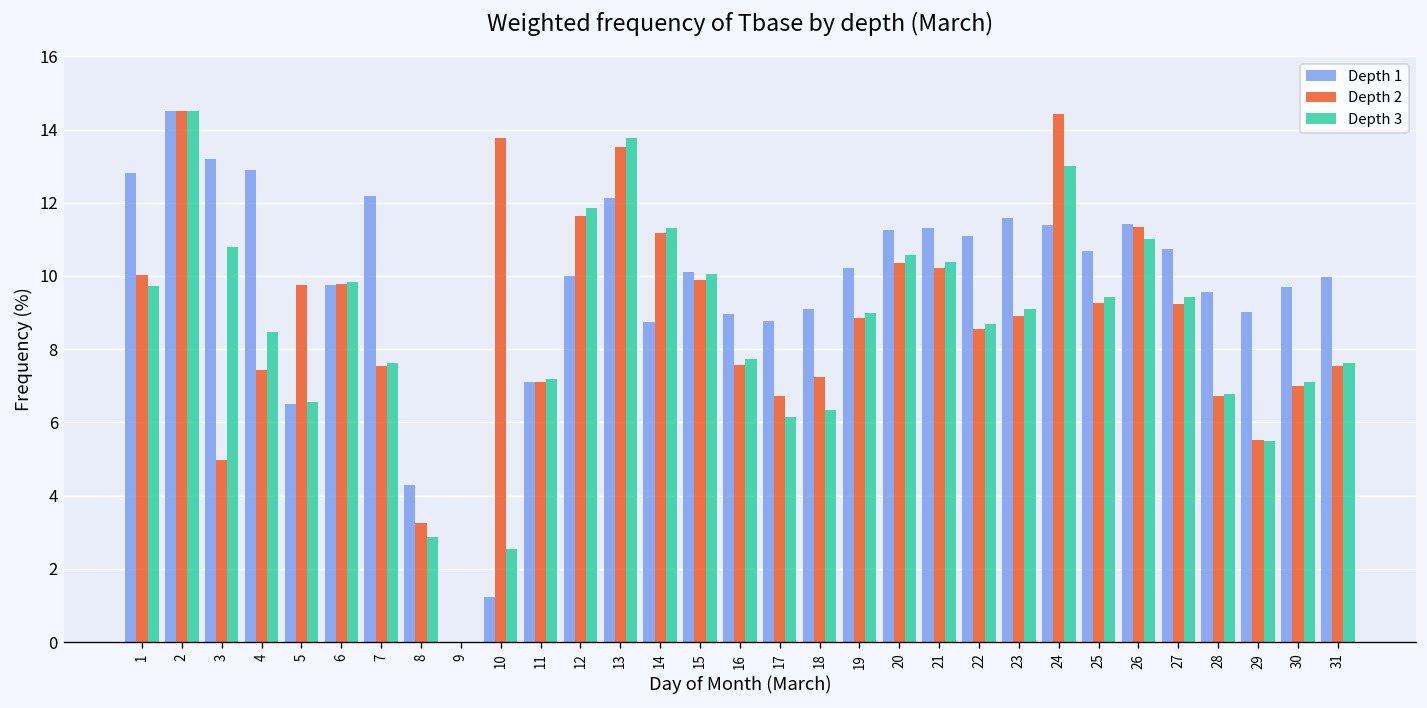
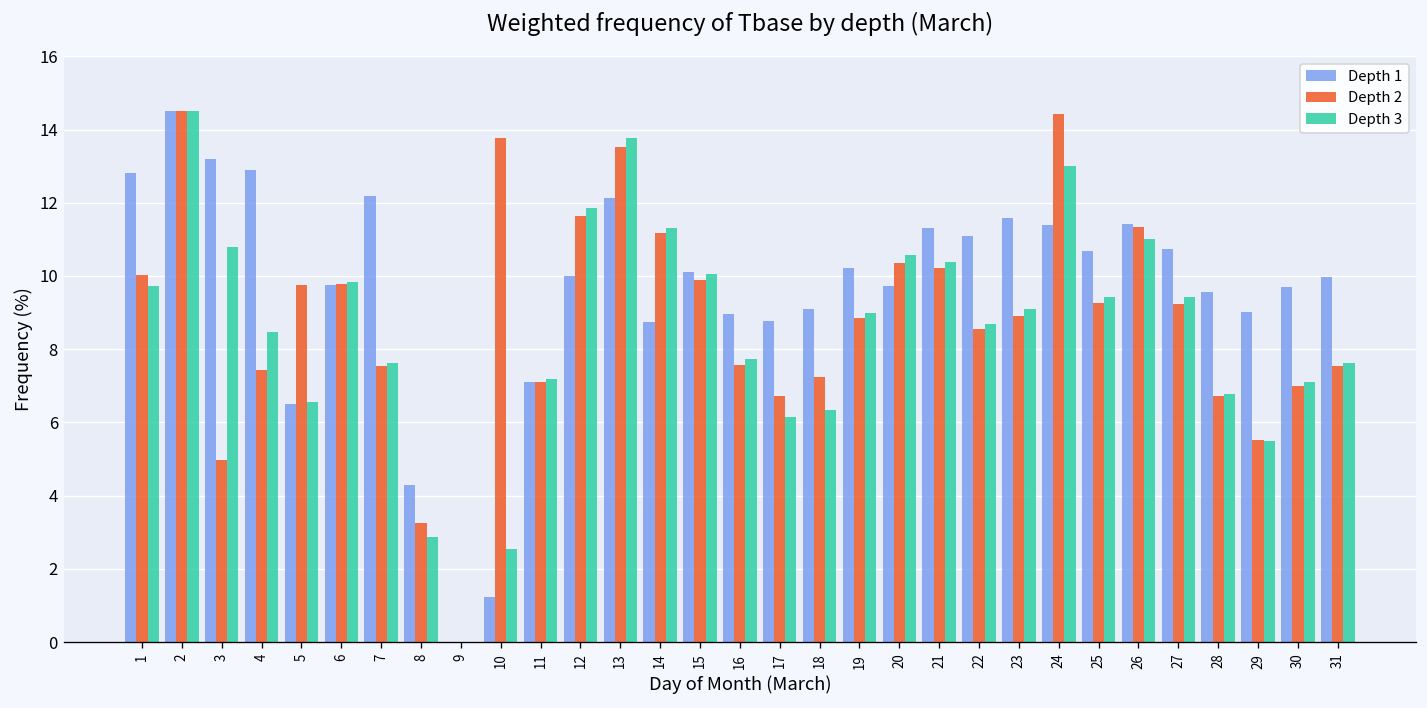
Depth 1, 20: 11.3 -> 9.7
